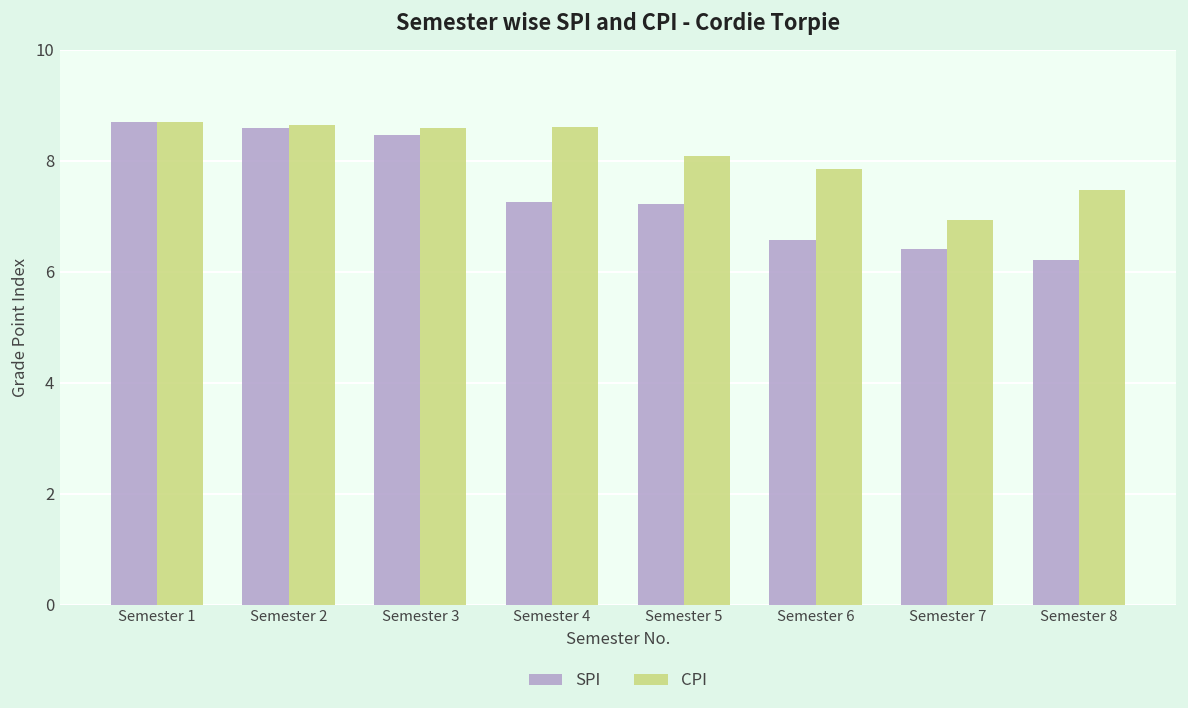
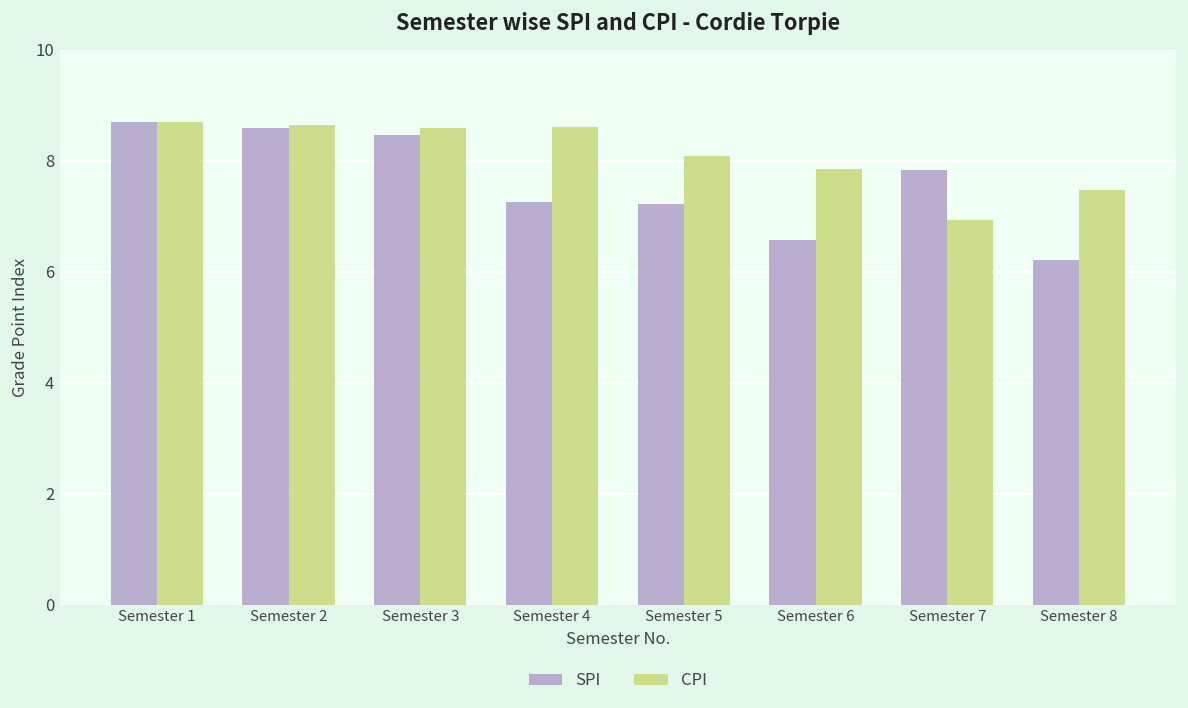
SPI, Semester 7: 6.4 -> 7.8
